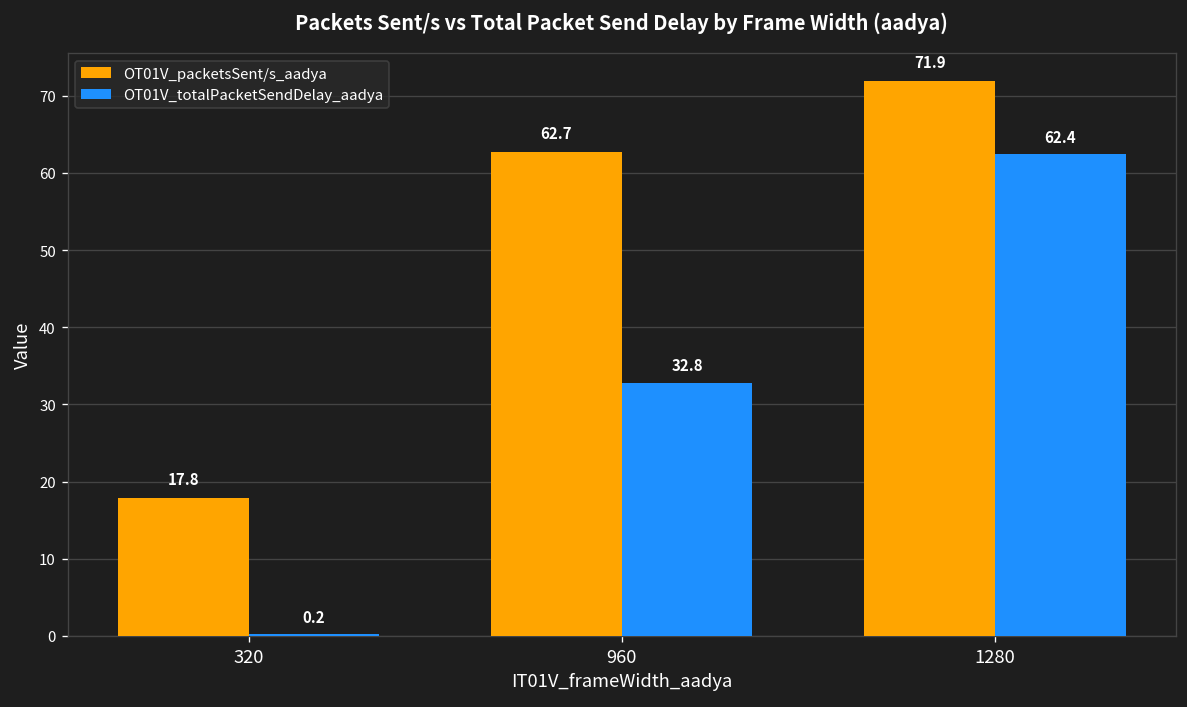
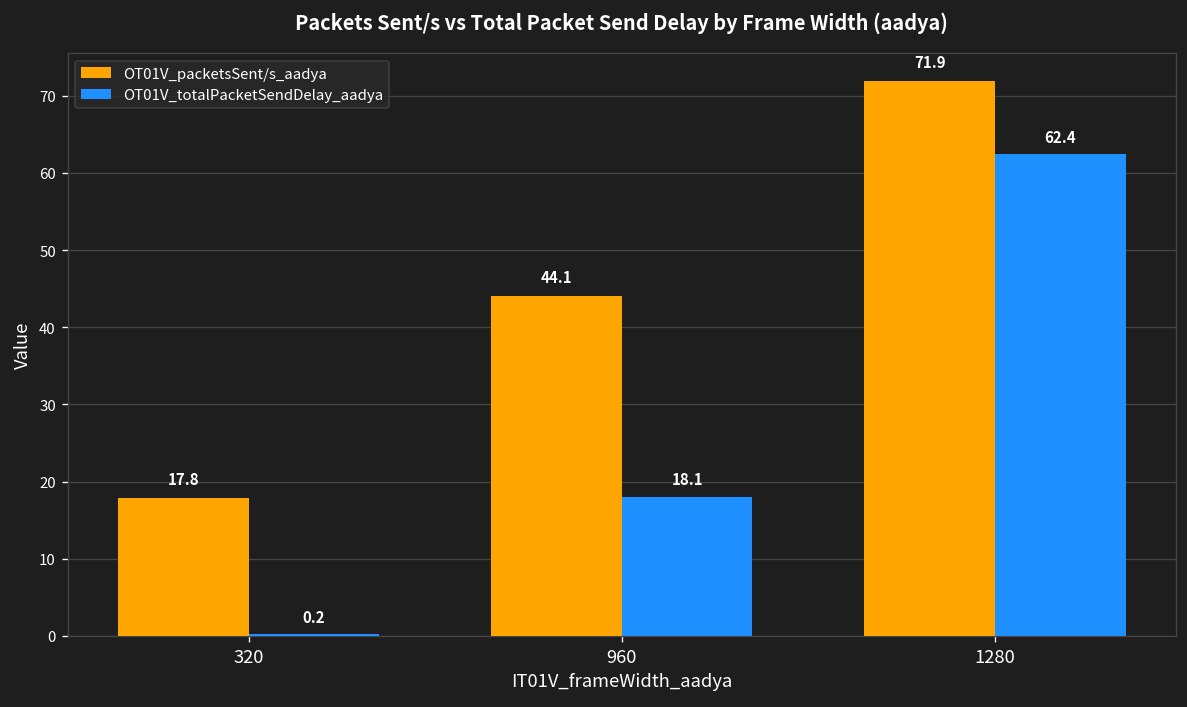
OT01V_packetsSent/s_aadya, 960: 62.7 -> 44.1
OT01V_totalPacketSendDelay_aadya, 960: 32.8 -> 18.1
